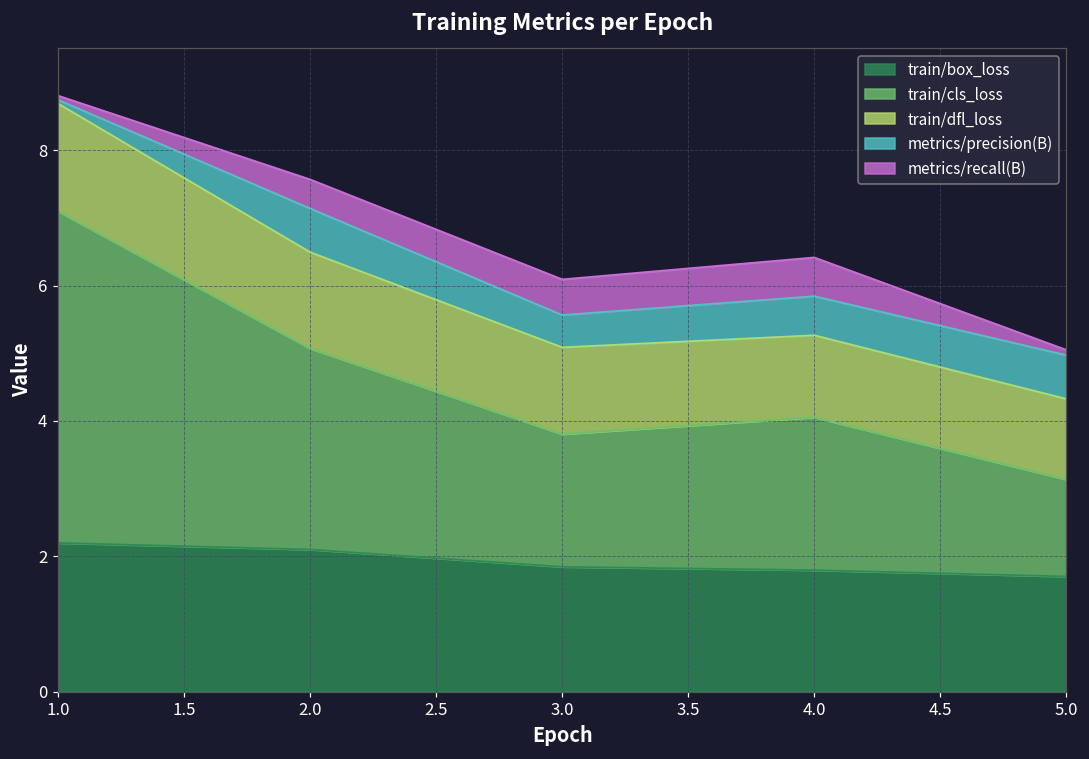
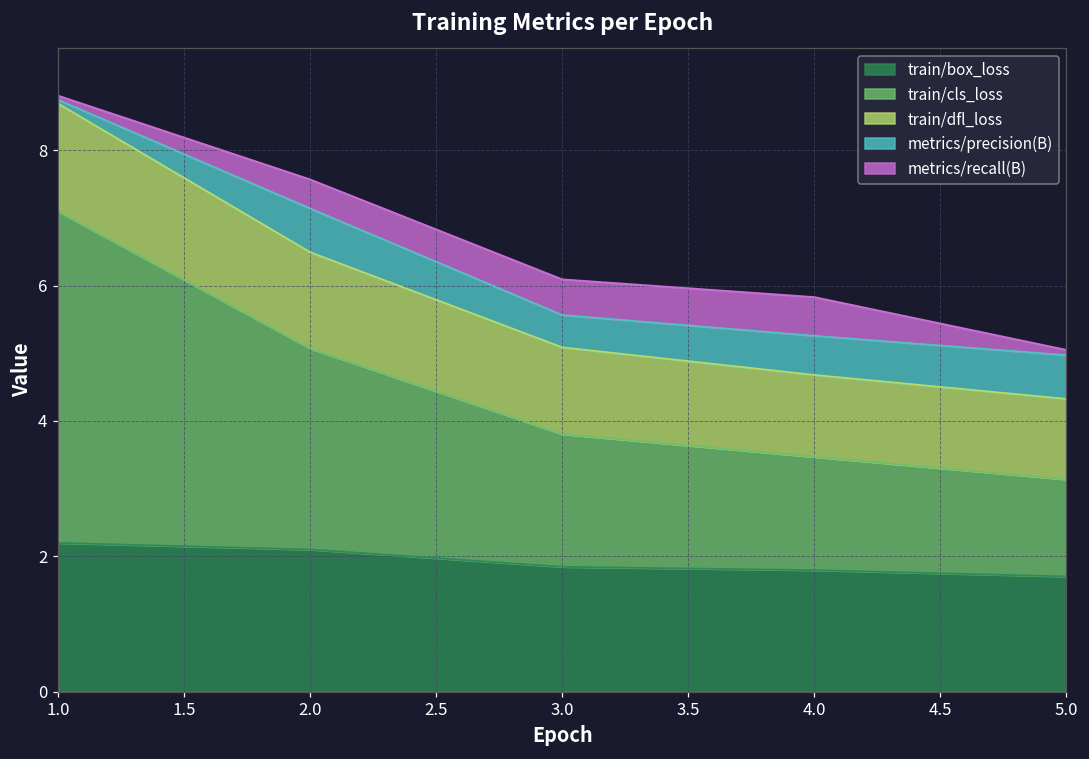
train/cls_loss, 4.0: 2.3 -> 1.7
